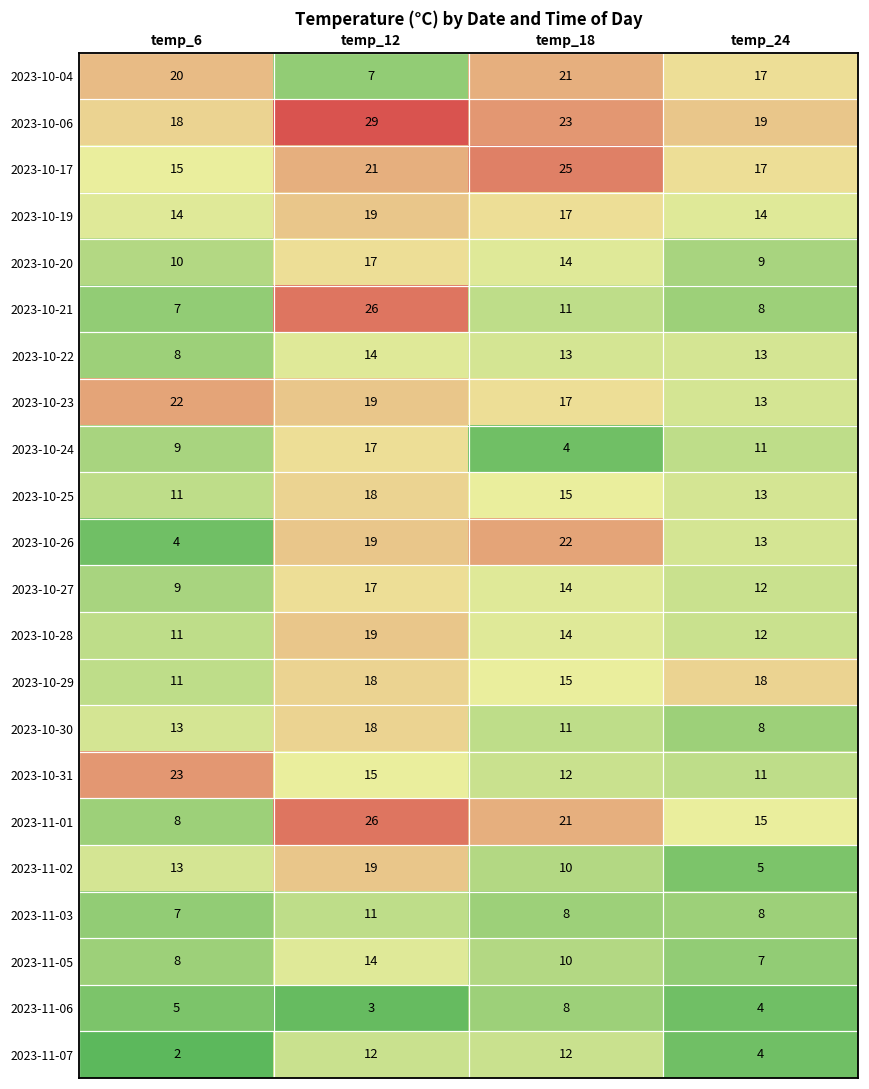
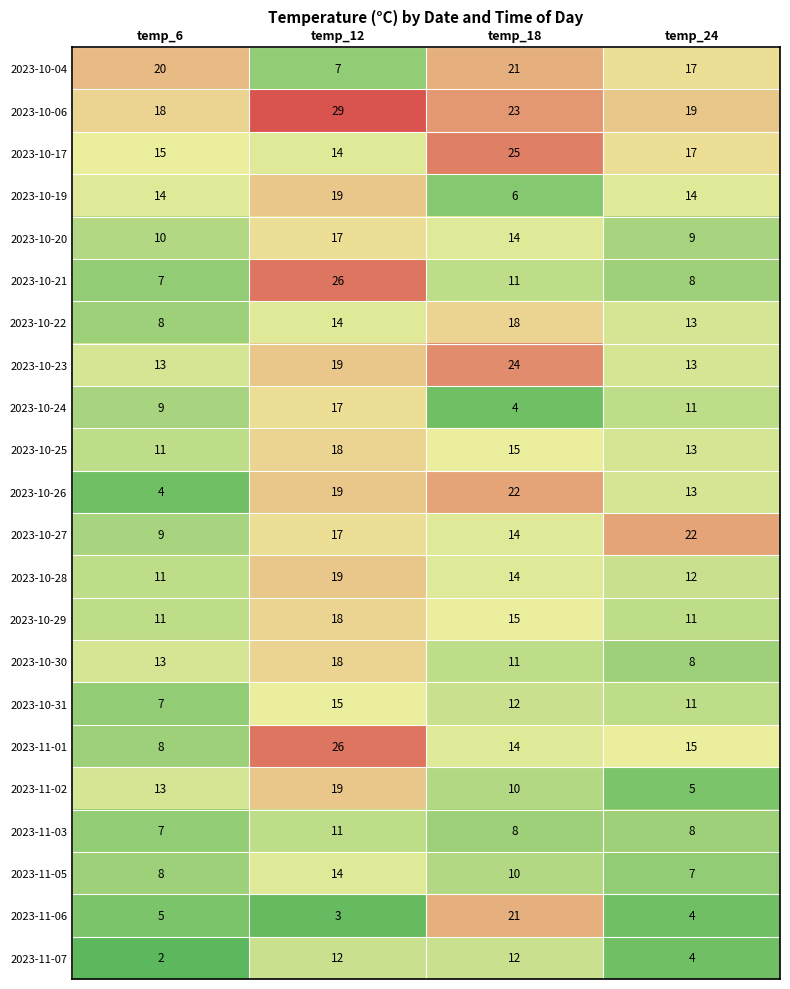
2023-10-17, temp_12: 21 -> 14
2023-10-19, temp_18: 17 -> 6
2023-10-22, temp_18: 13 -> 18
2023-10-23, temp_6: 22 -> 13
2023-10-23, temp_18: 17 -> 24
2023-10-27, temp_24: 12 -> 22
2023-10-29, temp_24: 18 -> 11
2023-10-31, temp_6: 23 -> 7
2023-11-01, temp_18: 21 -> 14
2023-11-06, temp_18: 8 -> 21
